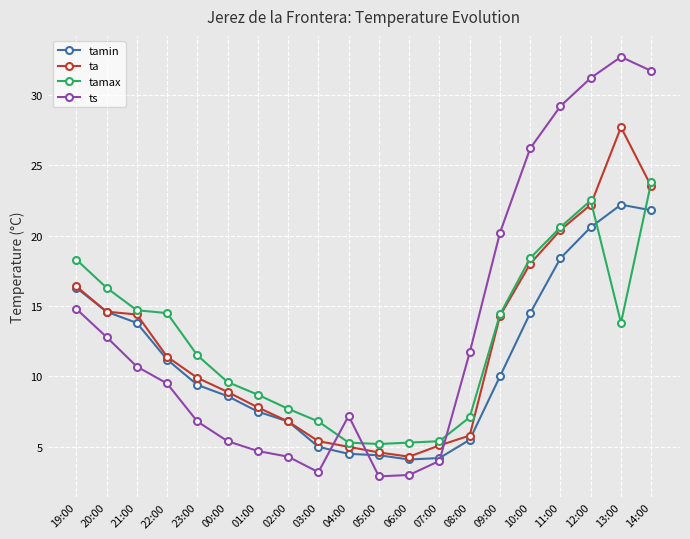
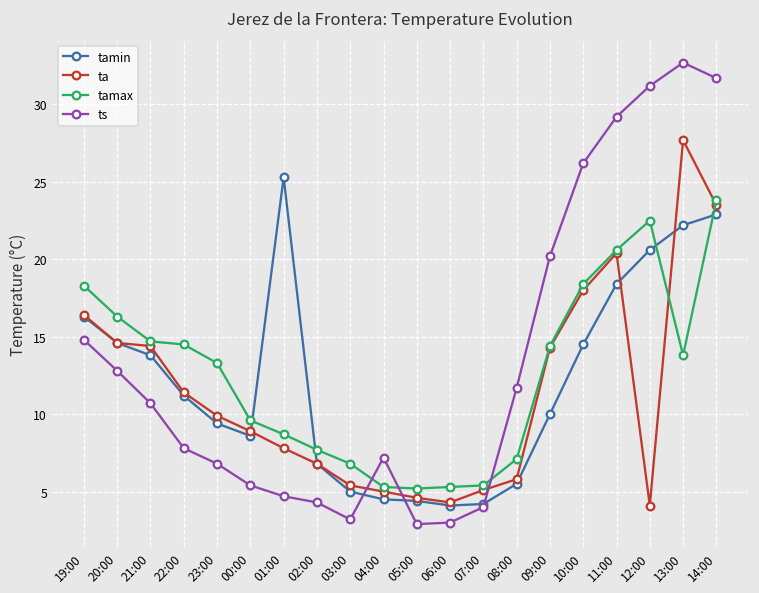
ts, 22:00: 9.5 -> 7.8
tamax, 23:00: 11.5 -> 13.3
tamin, 01:00: 7.5 -> 25.3
ta, 12:00: 22.2 -> 4.1
tamin, 14:00: 21.8 -> 22.9
